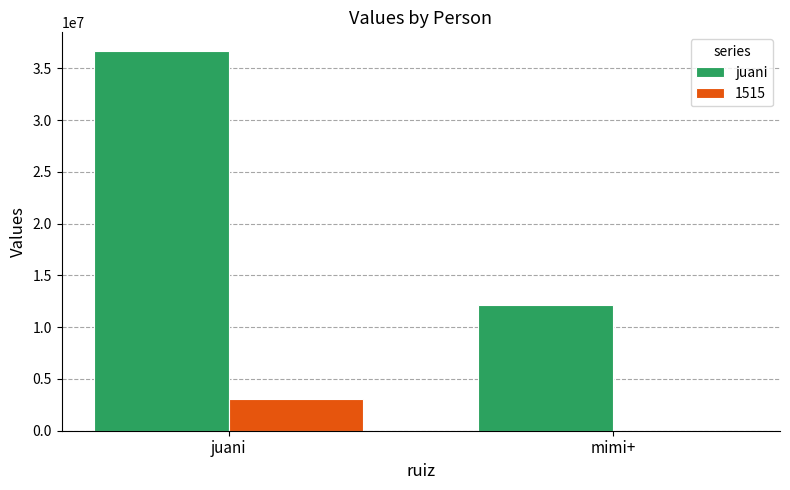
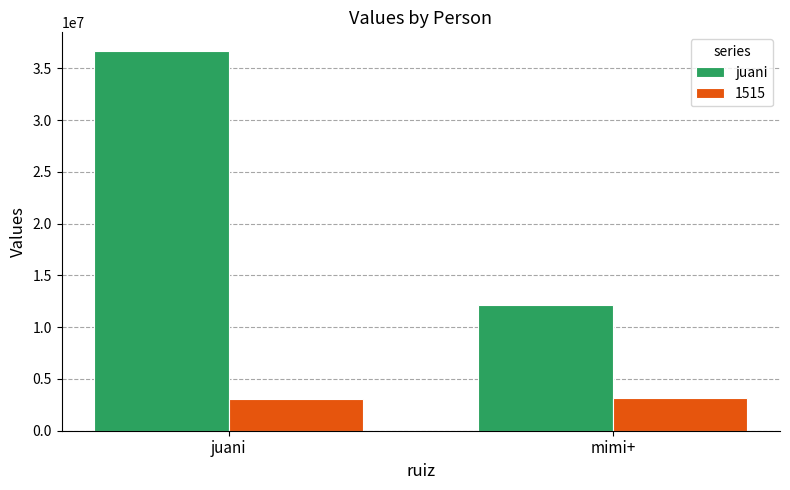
1515, mimi+: 0 -> 3200000
